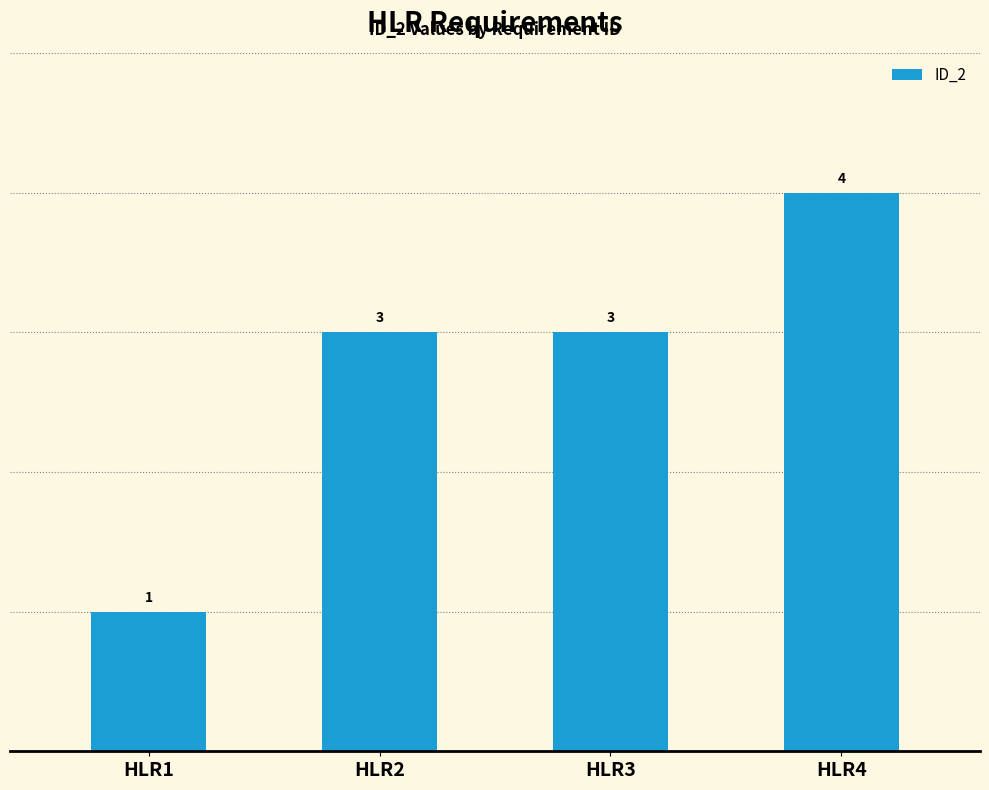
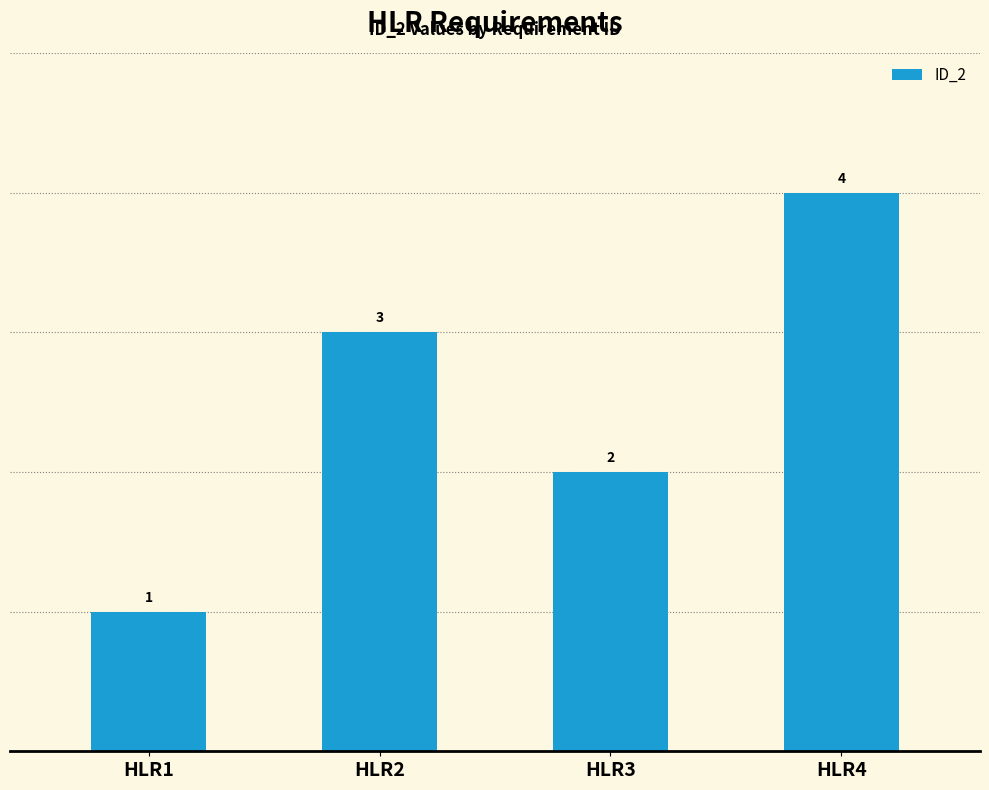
HLR3: 3 -> 2
